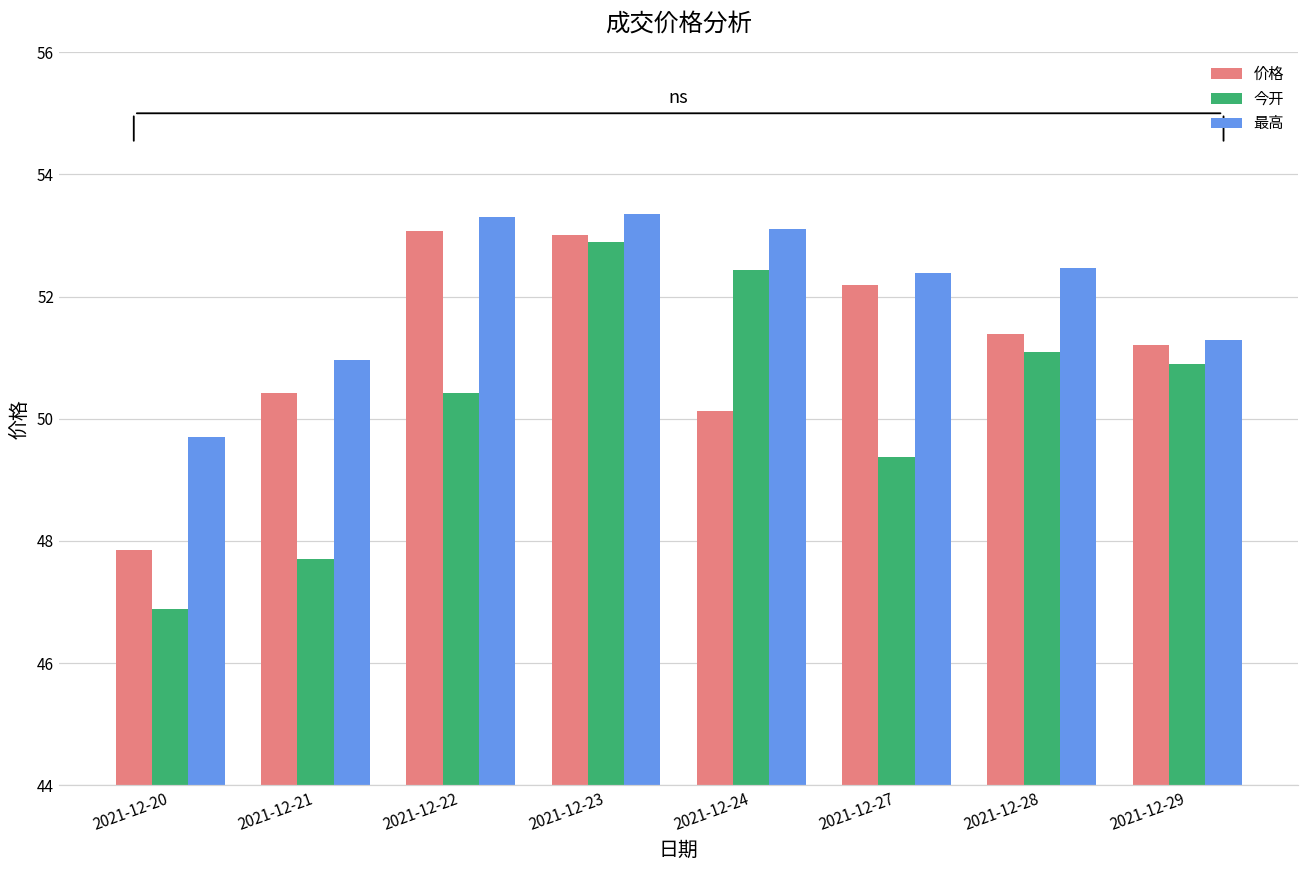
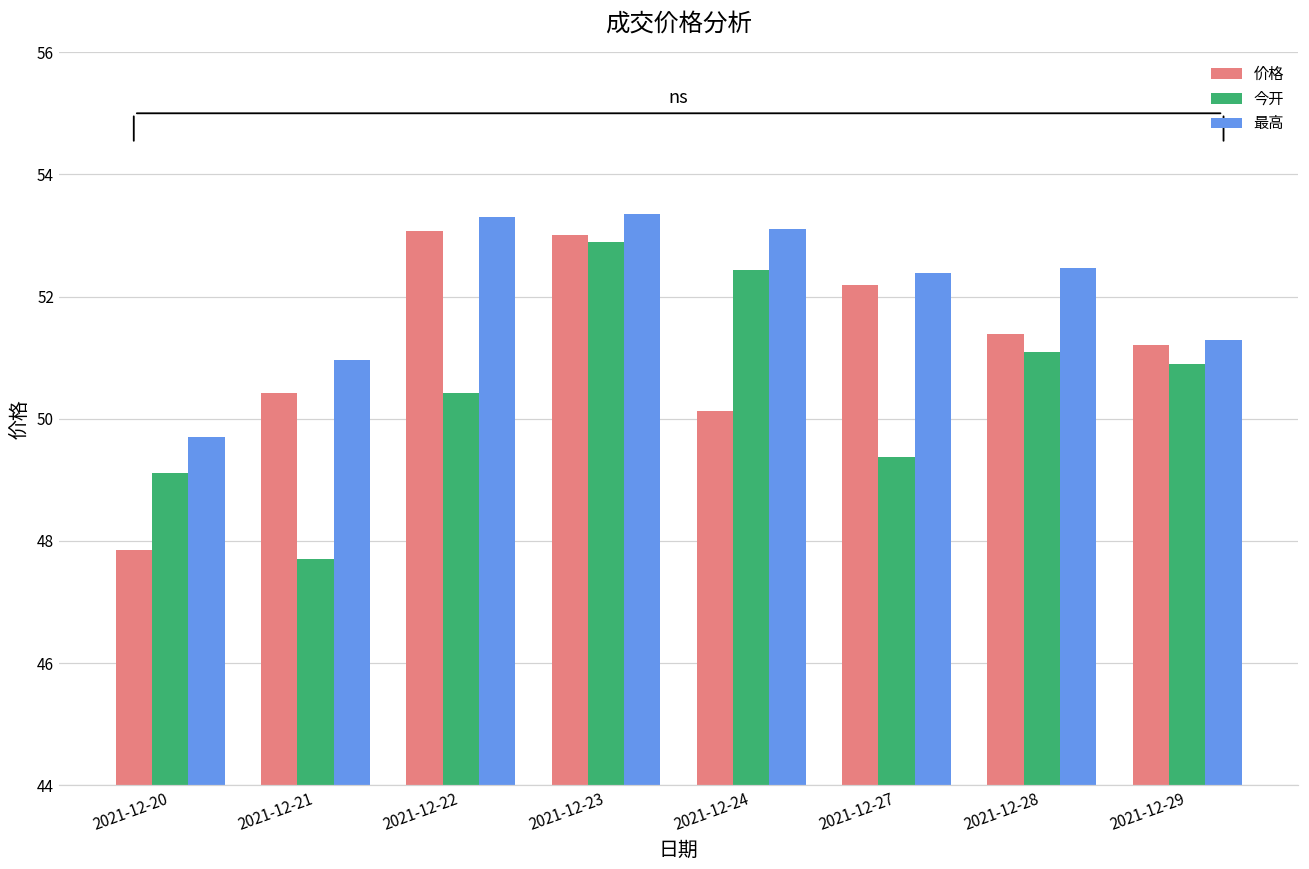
今开, 2021-12-20: 46.9 -> 49.1
